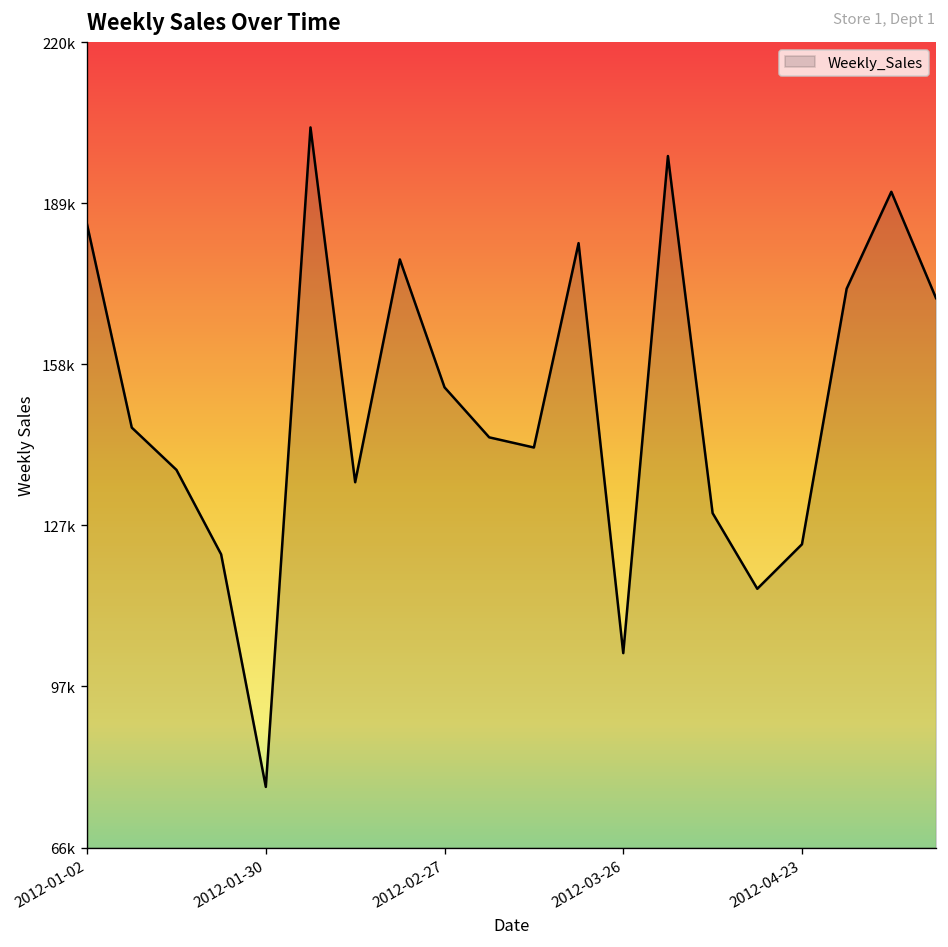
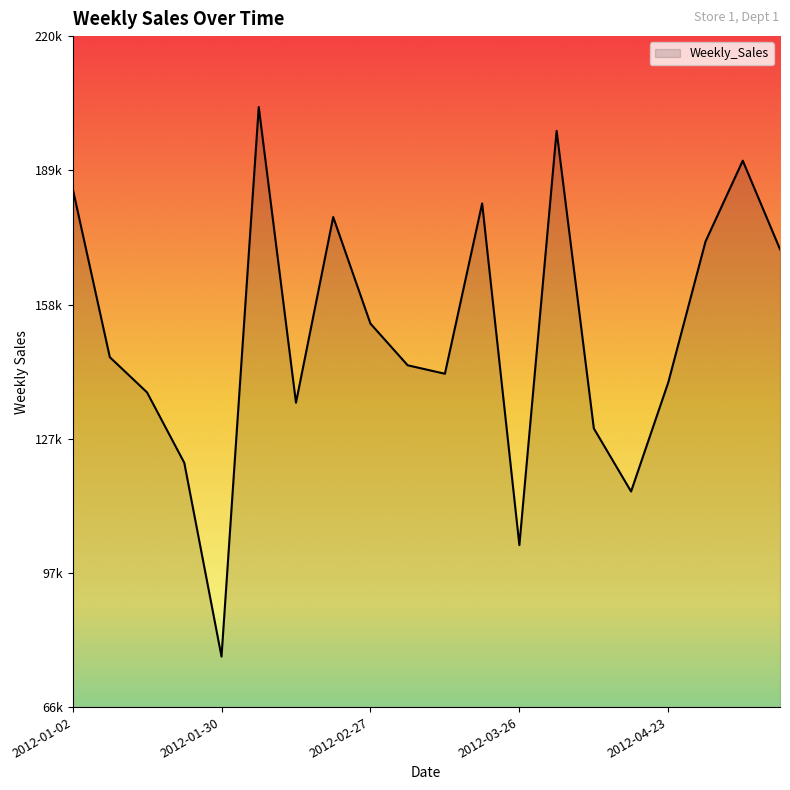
2012-04-23: 124000 -> 140000
